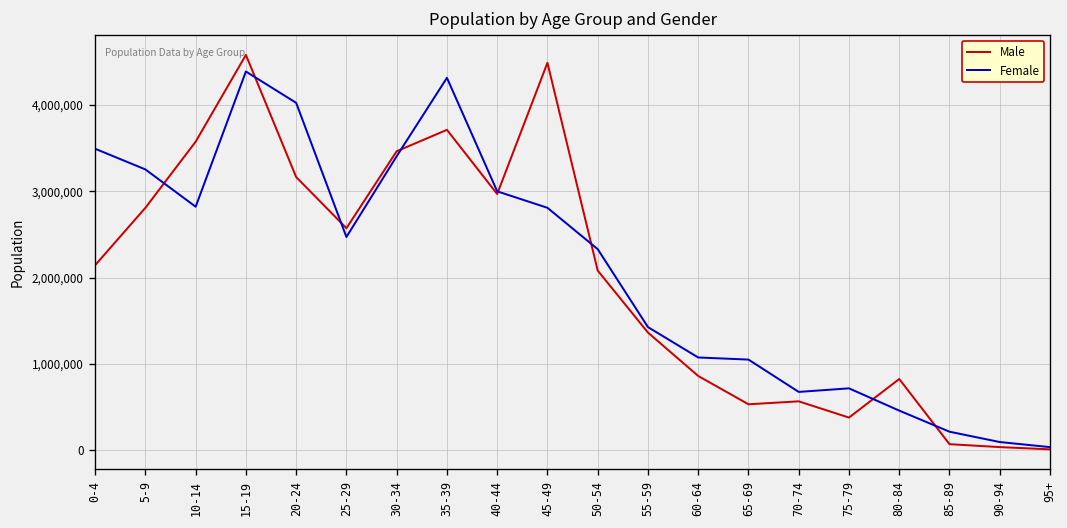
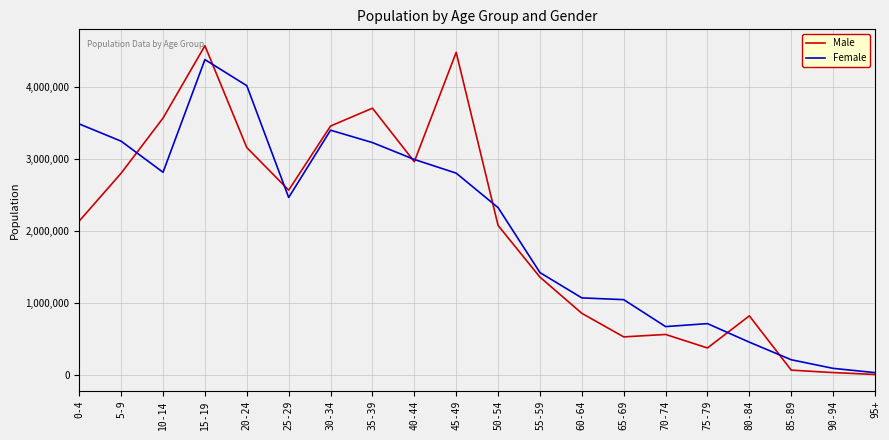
Female, 35-39: 4,300,000 -> 3,200,000
